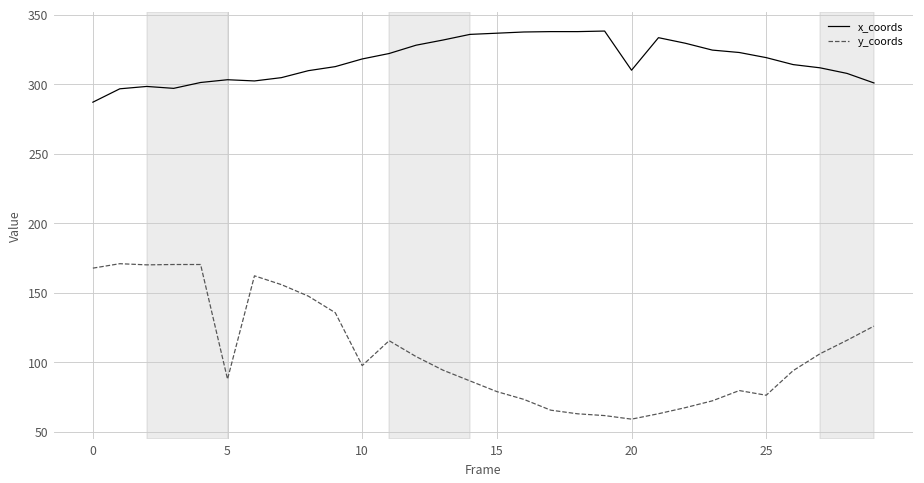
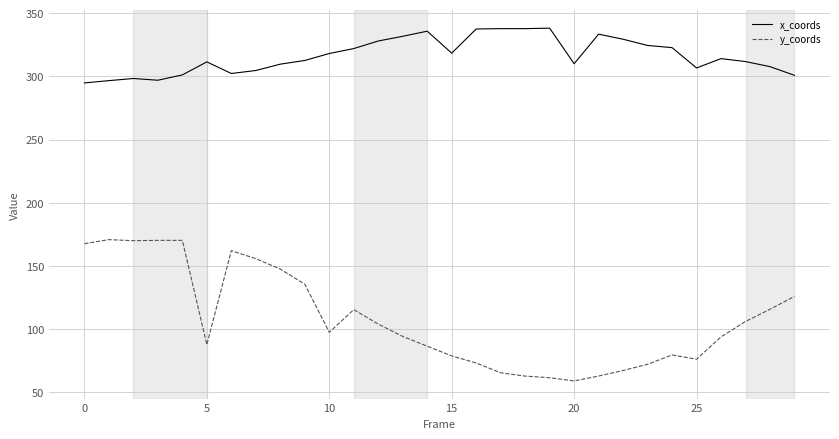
x_coords, 0: 287 -> 295
x_coords, 5: 303 -> 312
x_coords, 15: 337 -> 318
x_coords, 25: 319 -> 307
